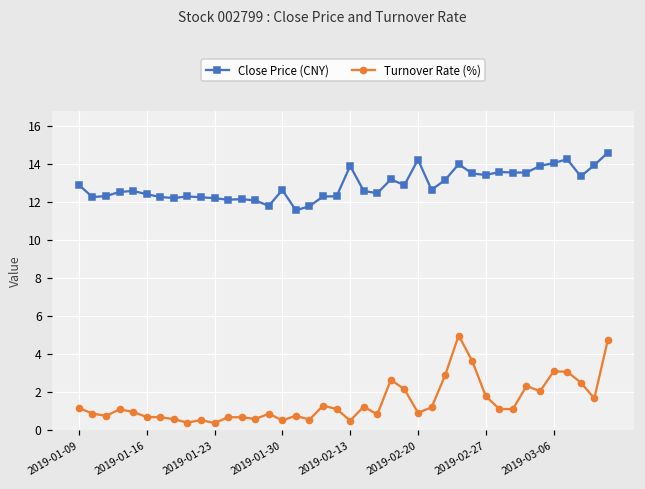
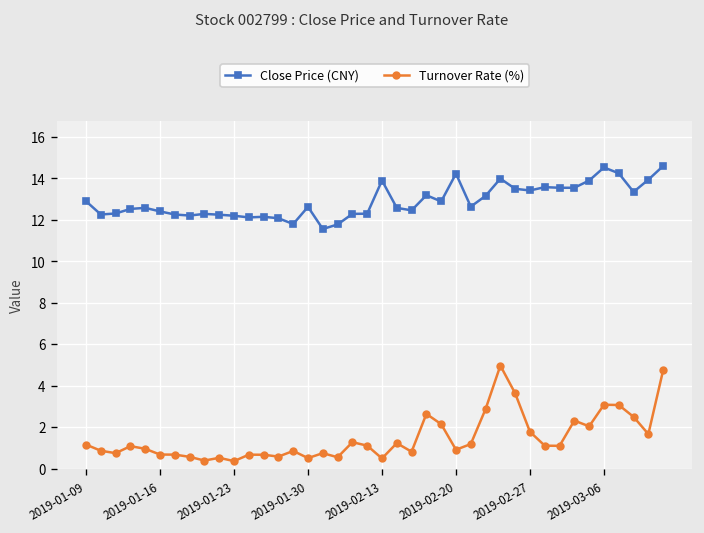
Close Price (CNY), 2019-03-06: 14.1 -> 14.5
